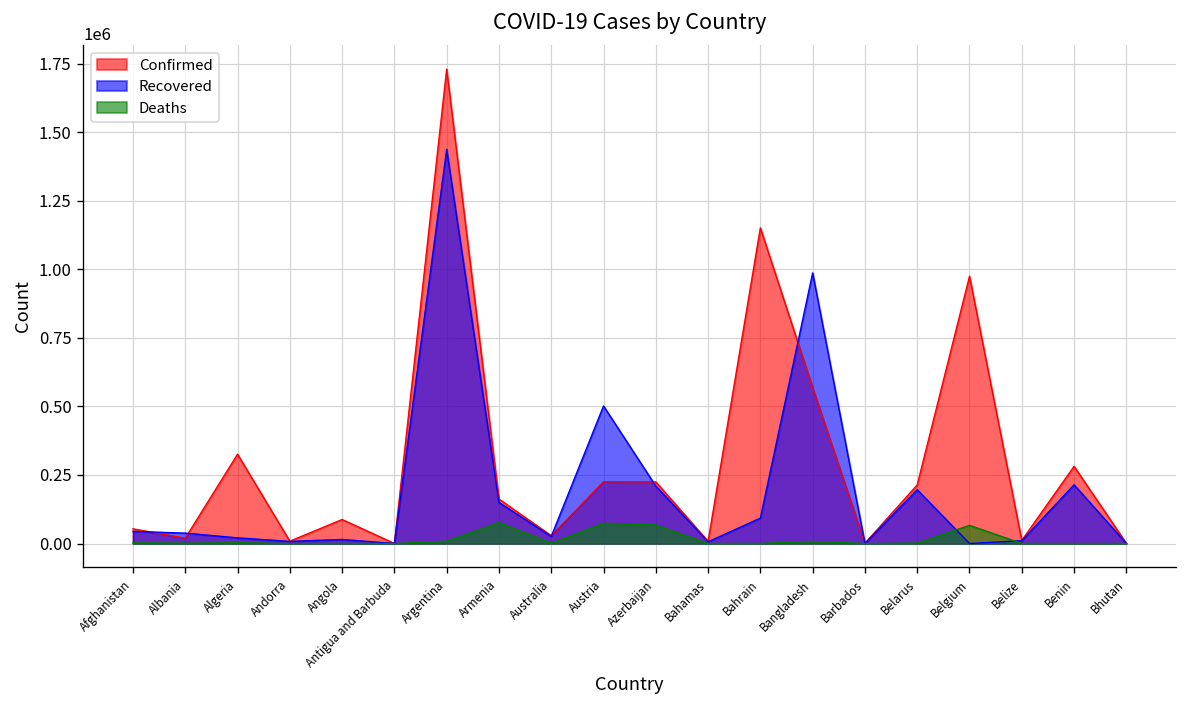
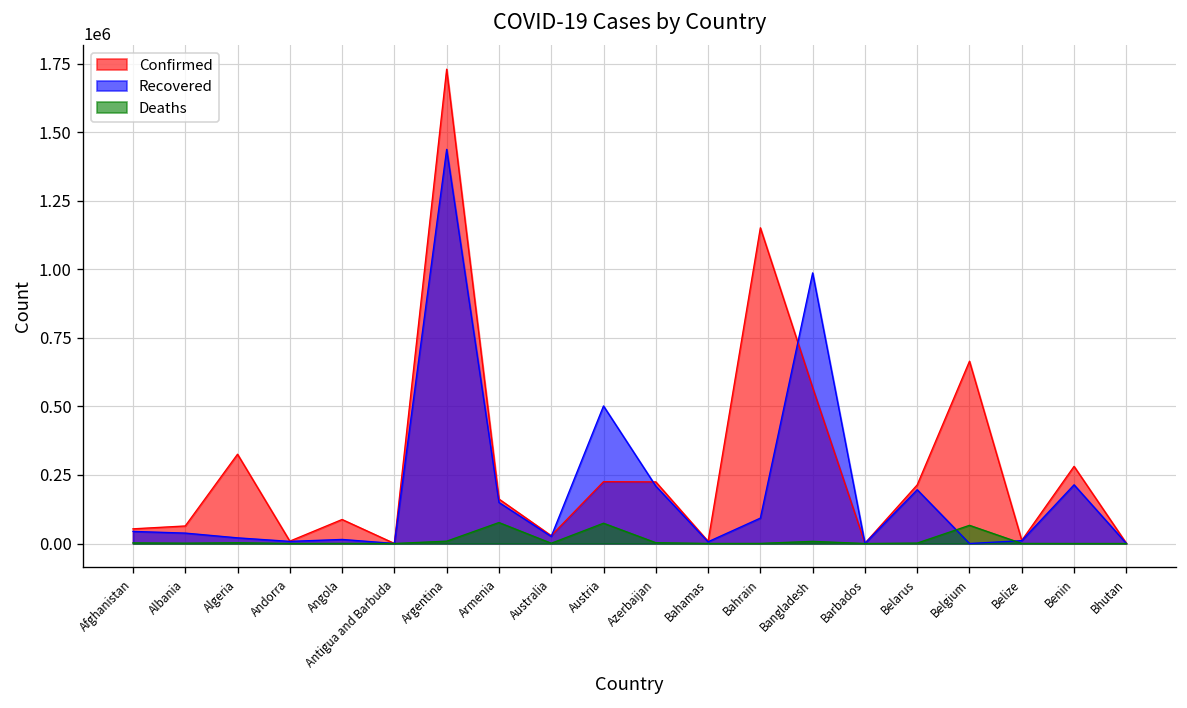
Confirmed, Albania: 20000 -> 60000
Deaths, Azerbaijan: 70000 -> 0
Confirmed, Belgium: 980000 -> 670000
